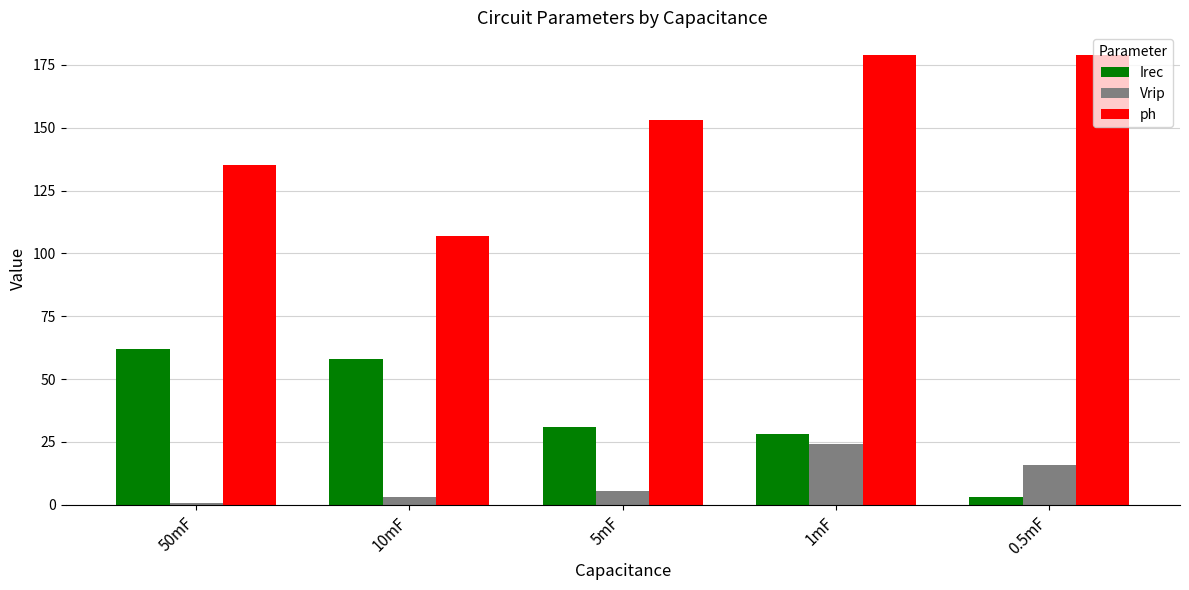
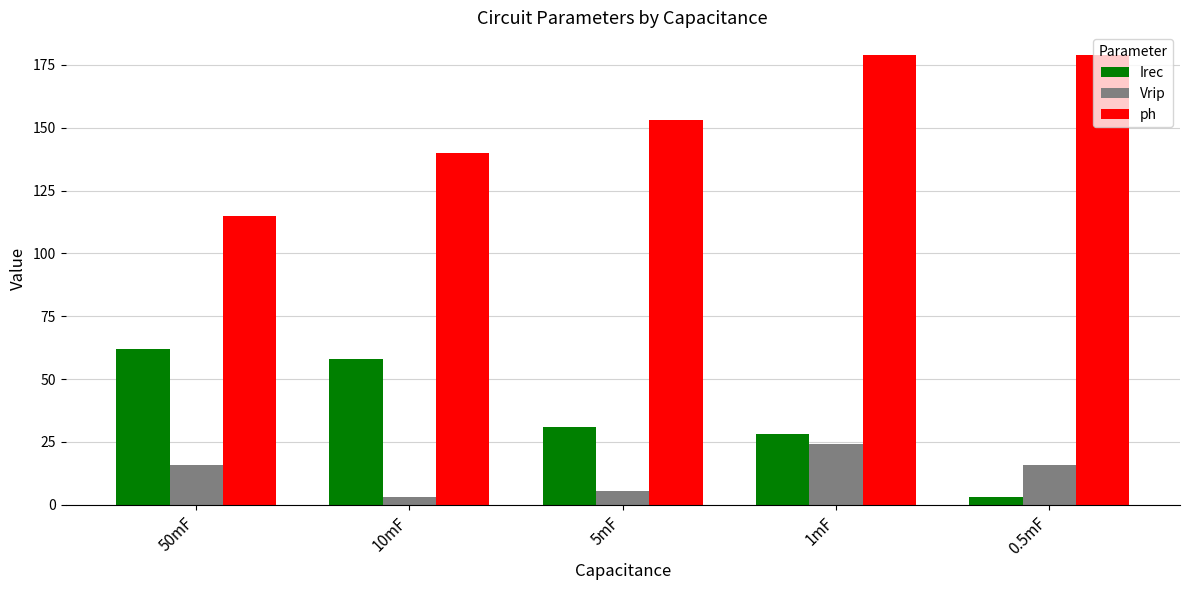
Vrip, 50mF: 1 -> 16
ph, 50mF: 135 -> 115
ph, 10mF: 107 -> 140
